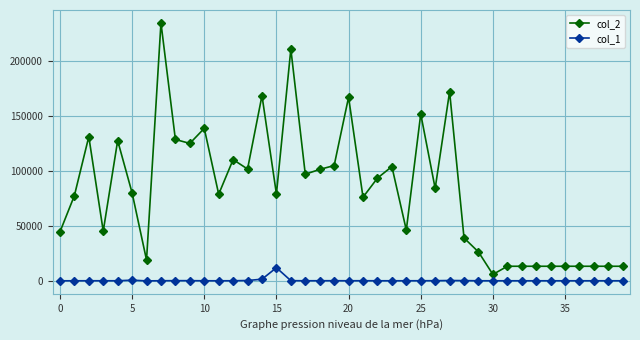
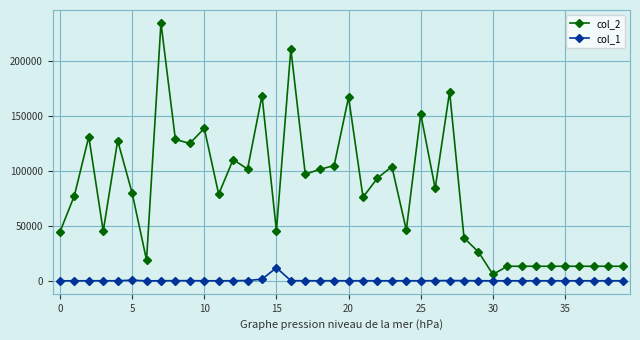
col_2, 15: 79000 -> 46000
